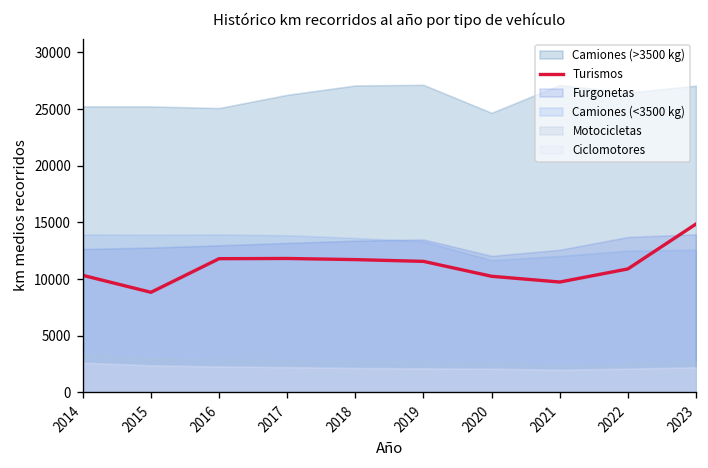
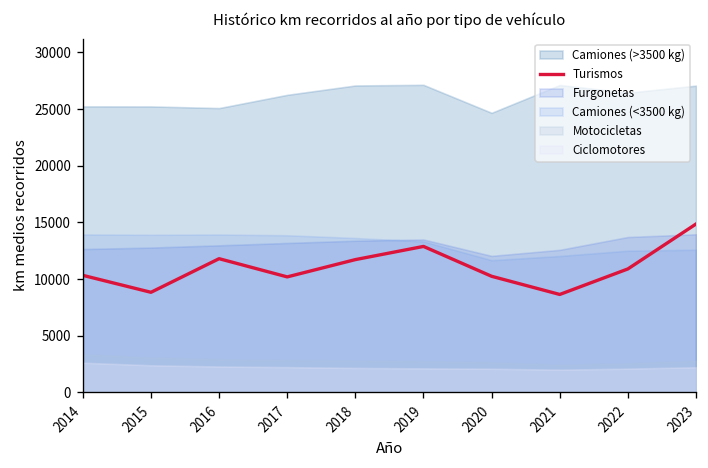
Turismos, 2017: 12000 -> 10000
Turismos, 2019: 12000 -> 13000
Turismos, 2021: 10000 -> 9000
